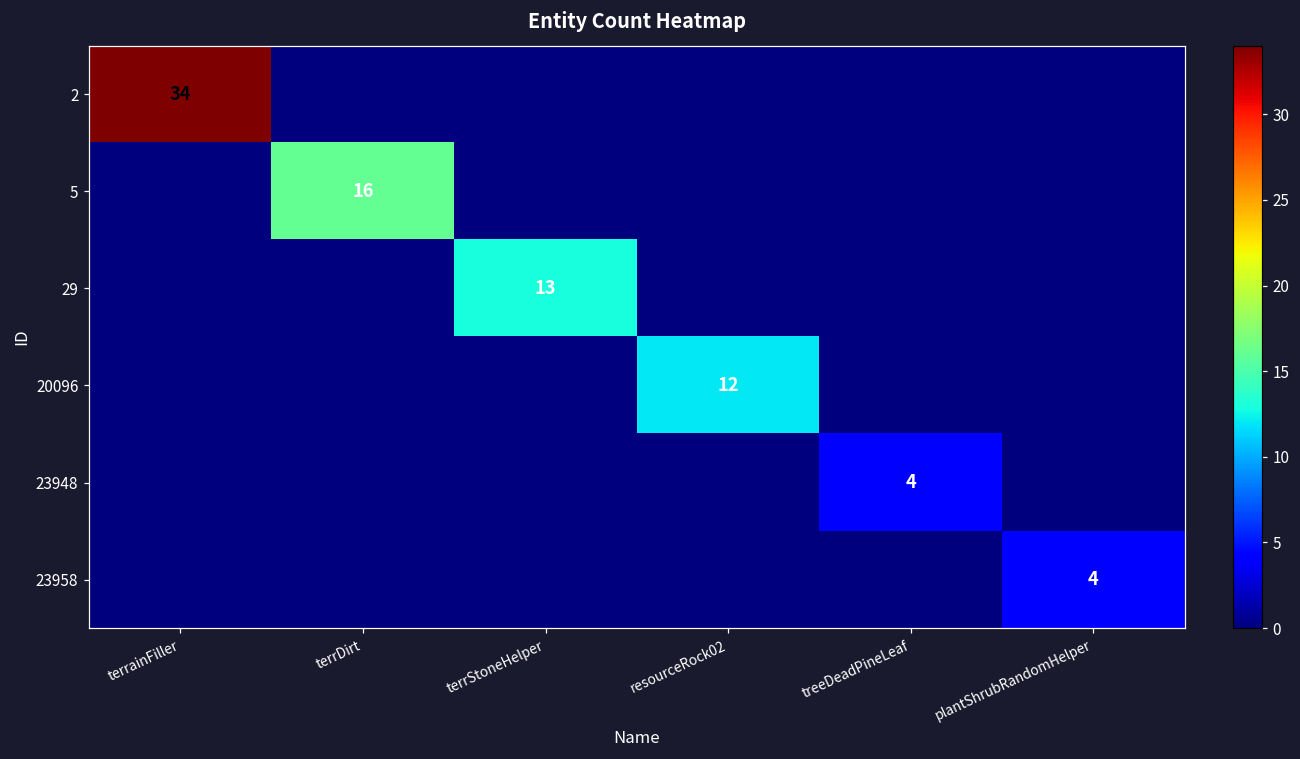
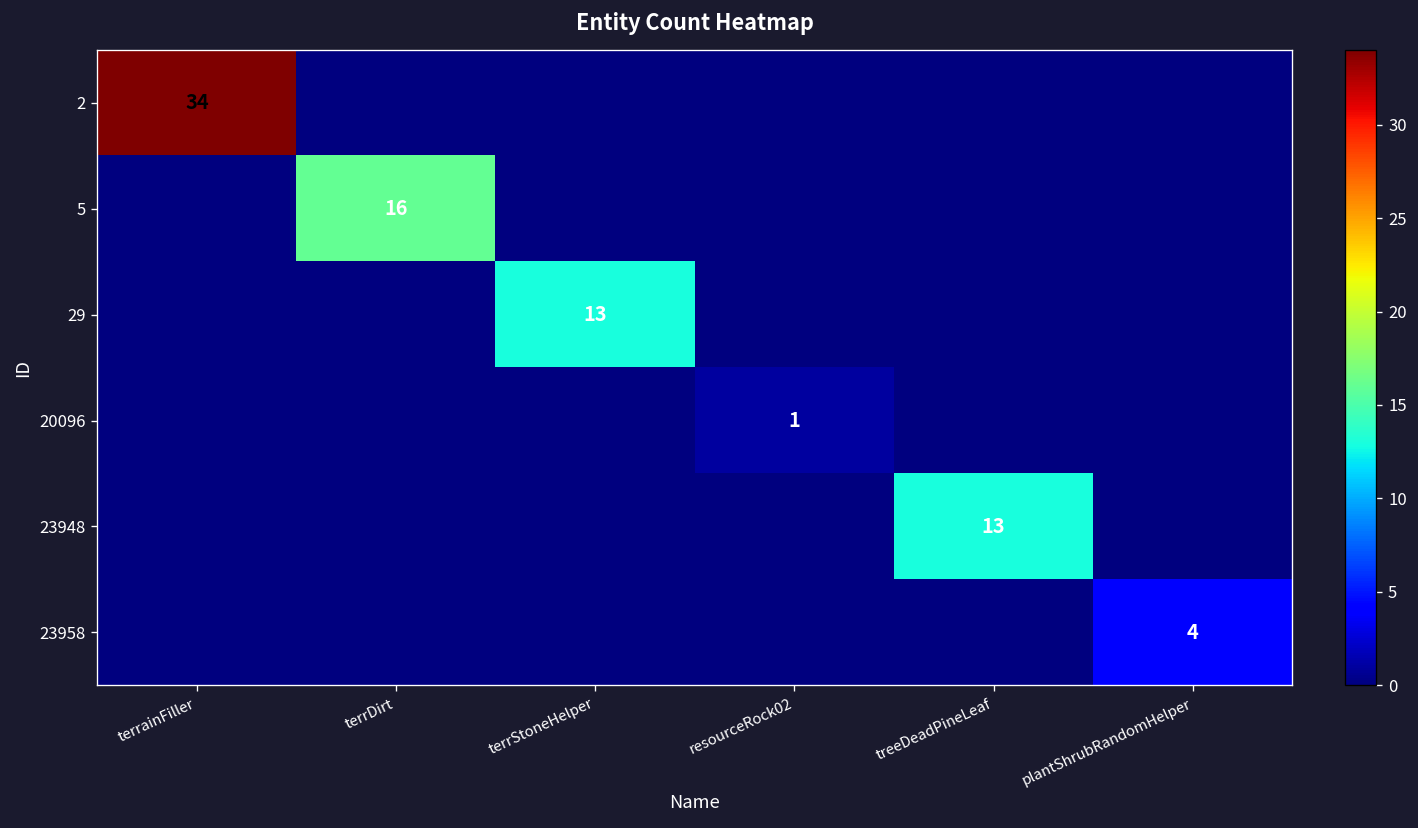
20096, resourceRock02: 12 -> 1
23948, treeDeadPineLeaf: 4 -> 13
